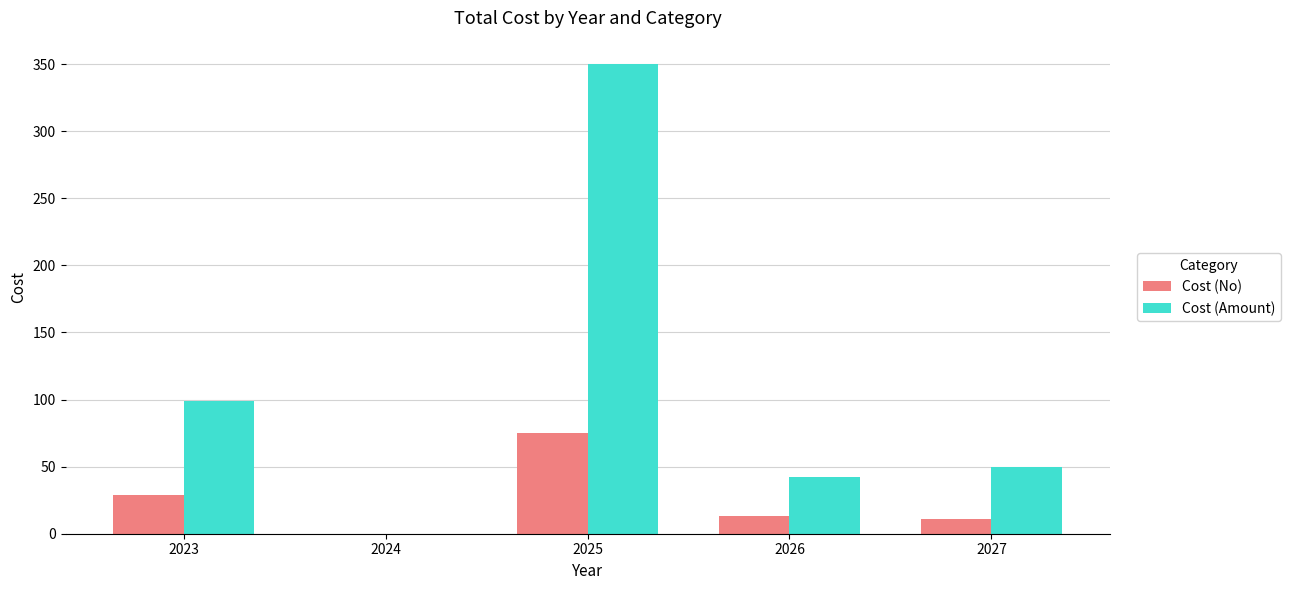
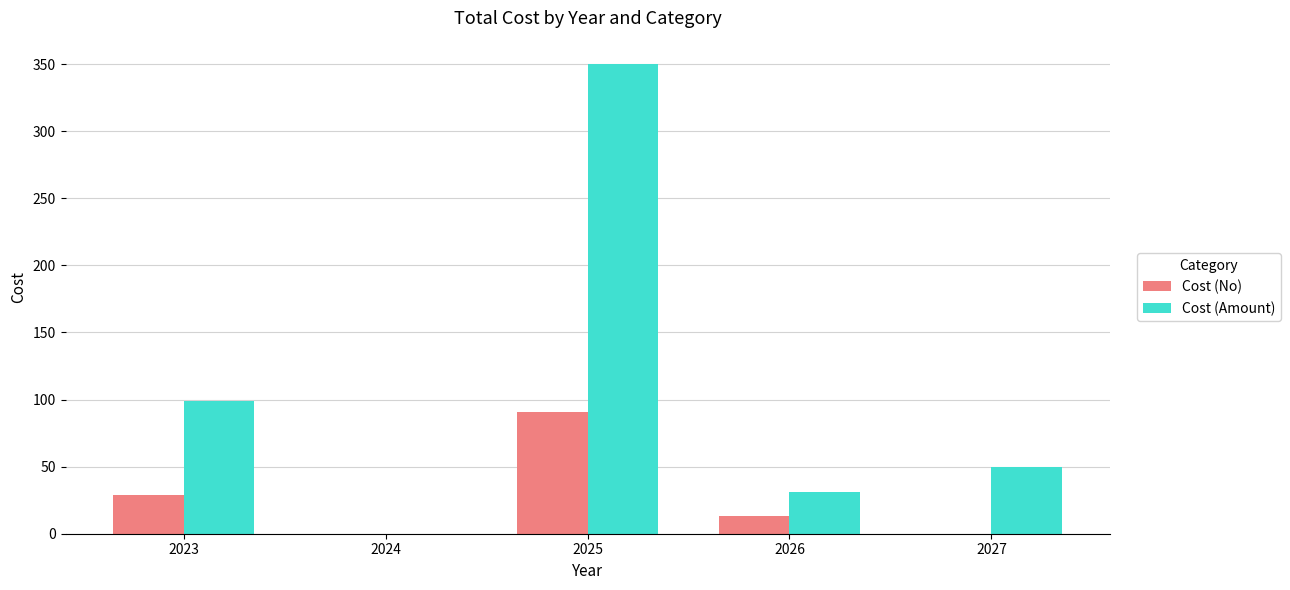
Cost (No), 2025: 75 -> 91
Cost (Amount), 2026: 42 -> 31
Cost (No), 2027: 11 -> 0
